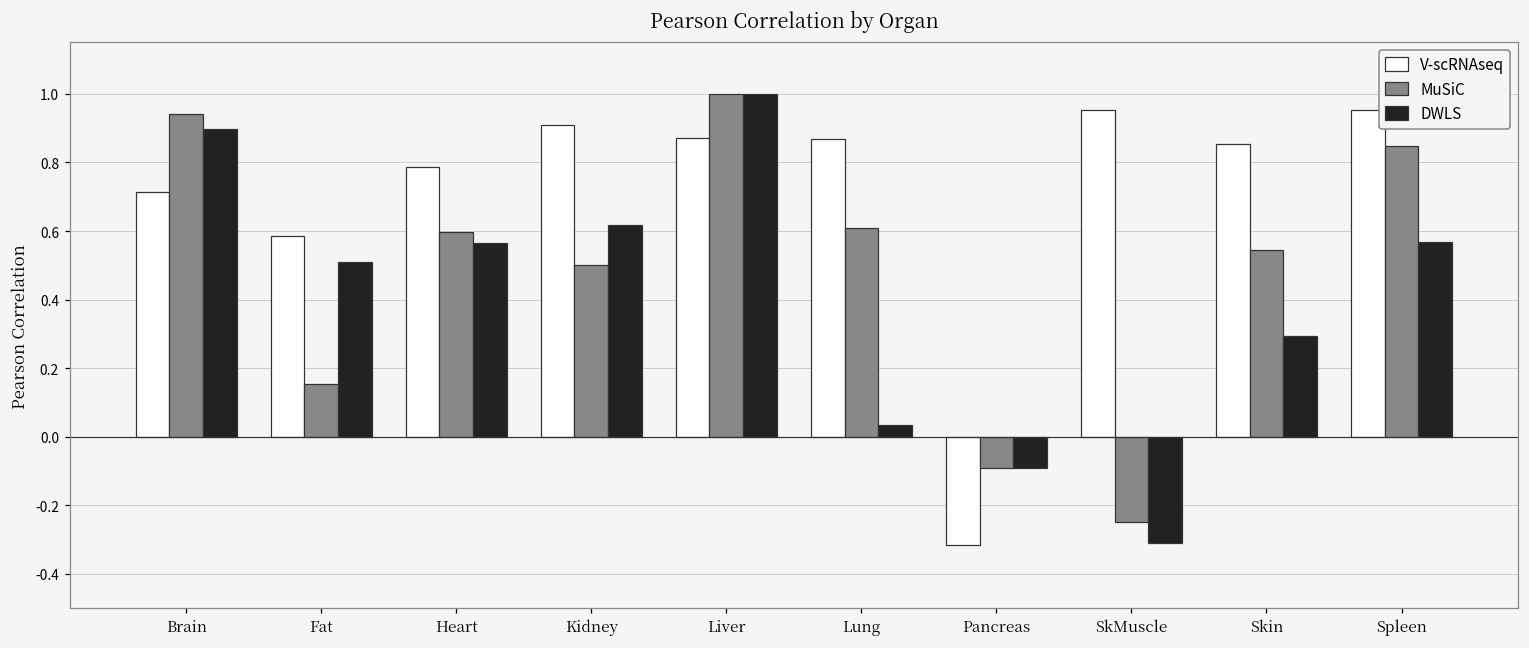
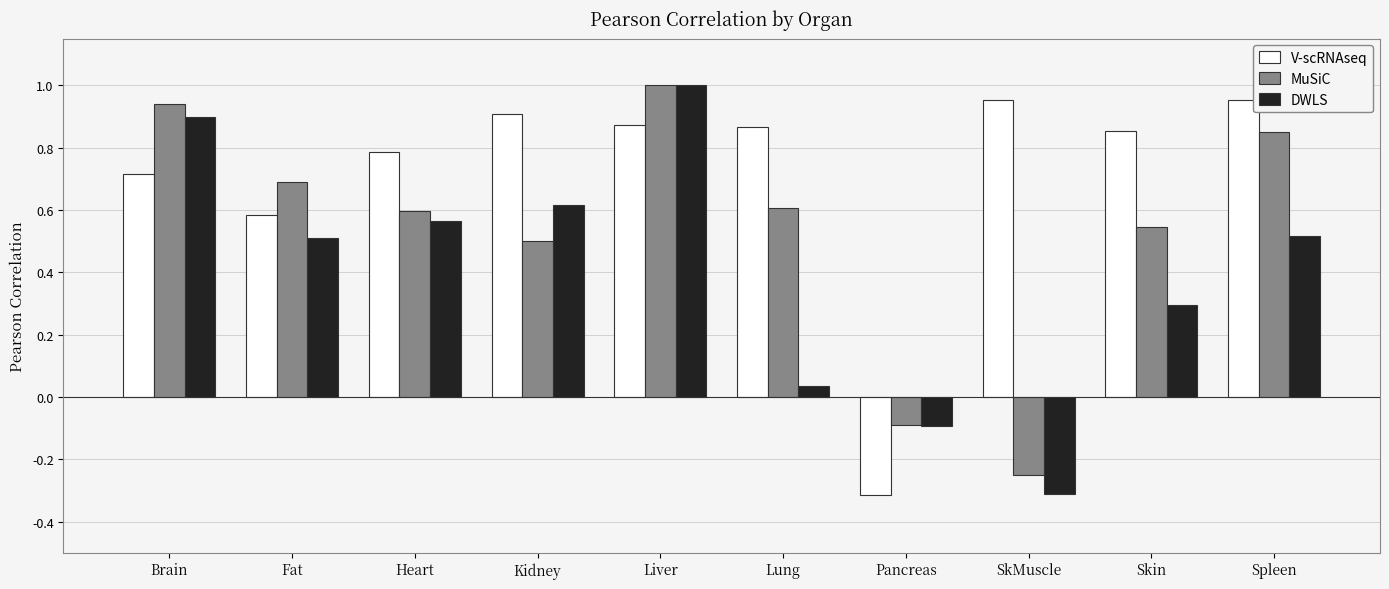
MuSiC, Fat: 0.15 -> 0.69
DWLS, Spleen: 0.57 -> 0.52
